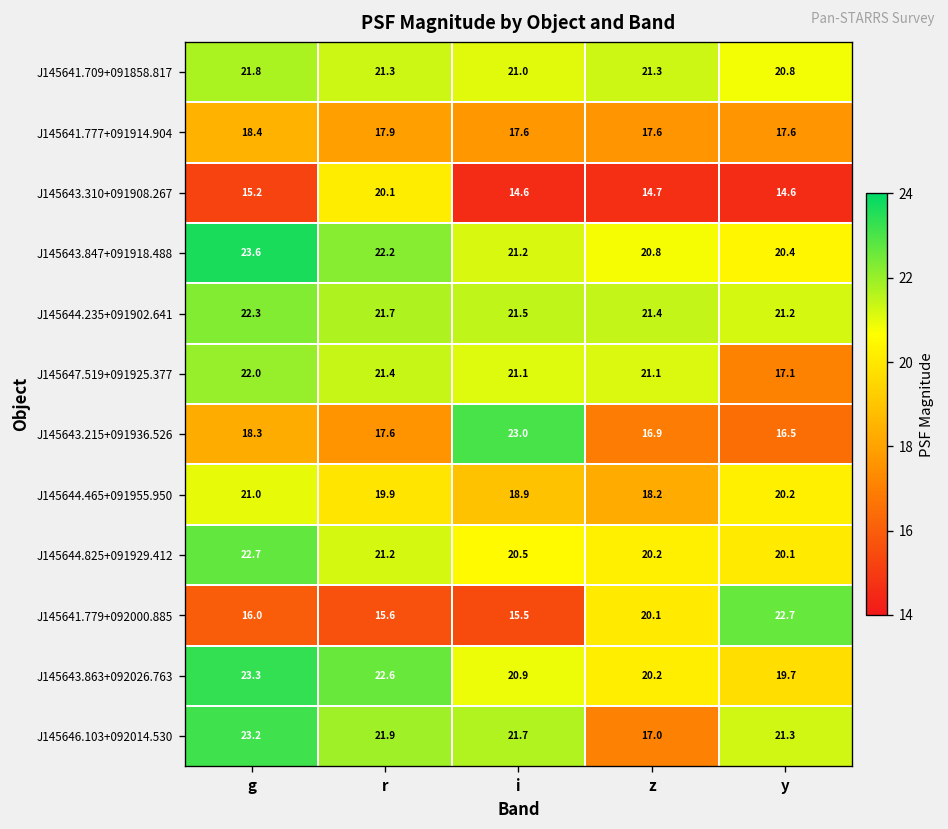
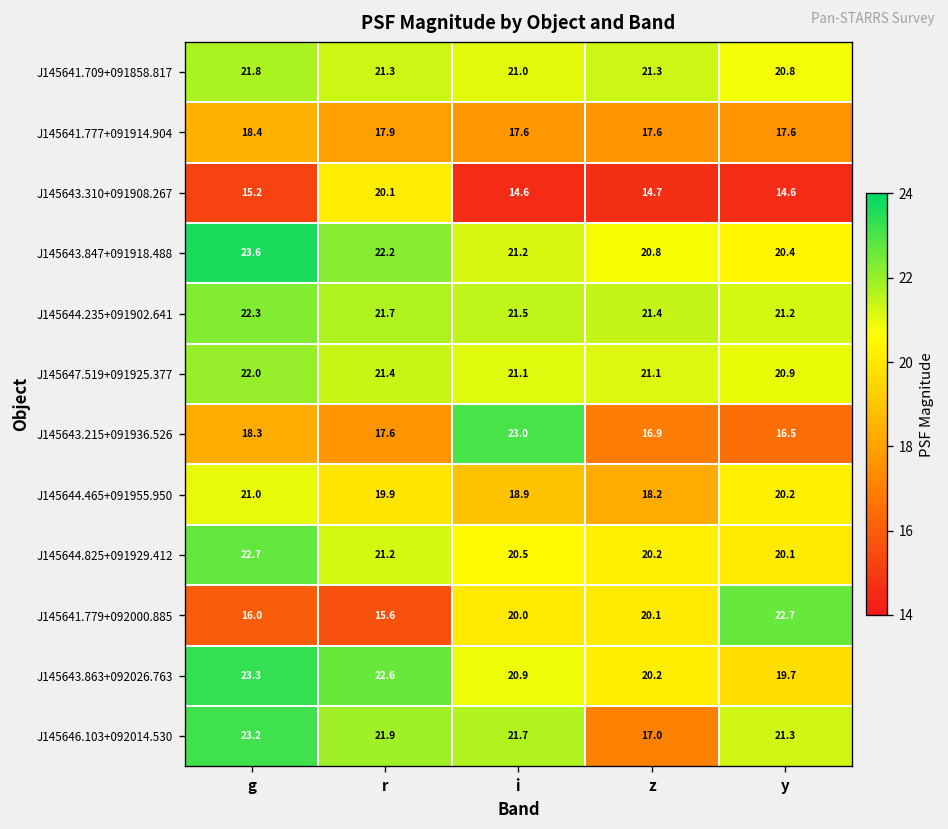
J145647.519+091925.377, y: 17.1 -> 20.9
J145641.779+092000.885, i: 15.5 -> 20.0
